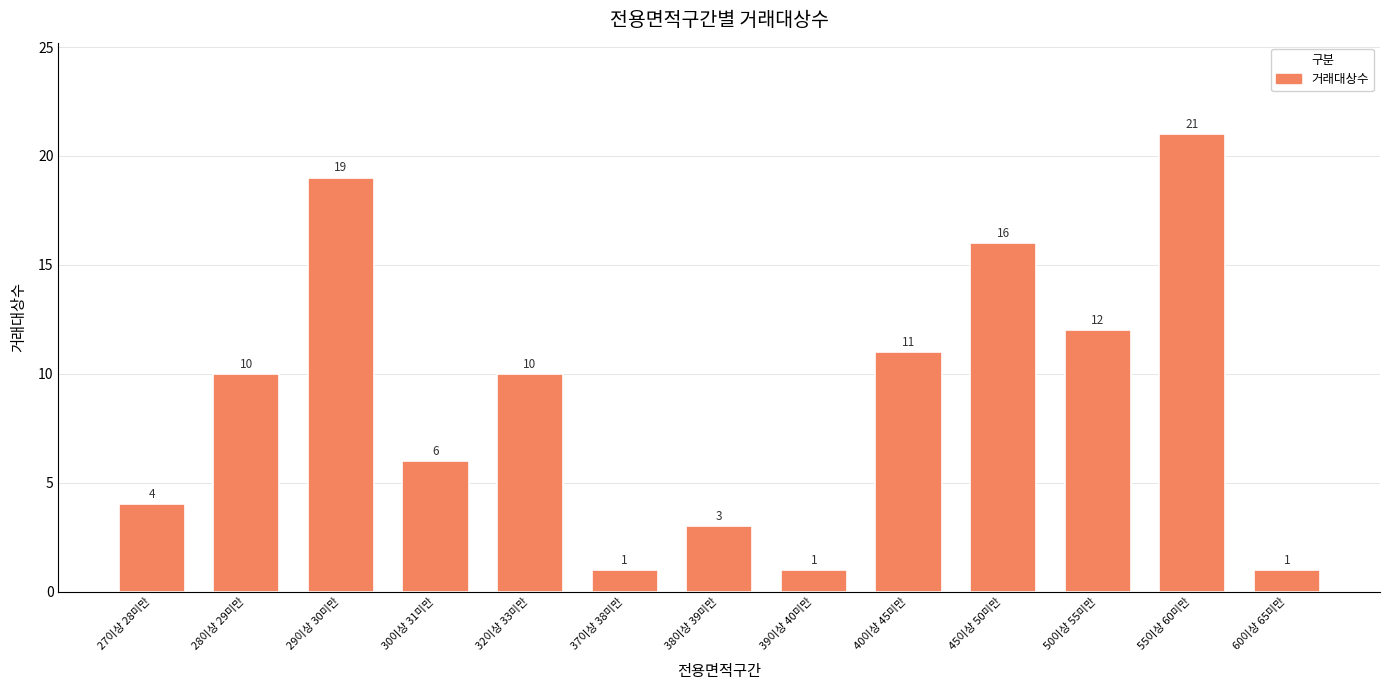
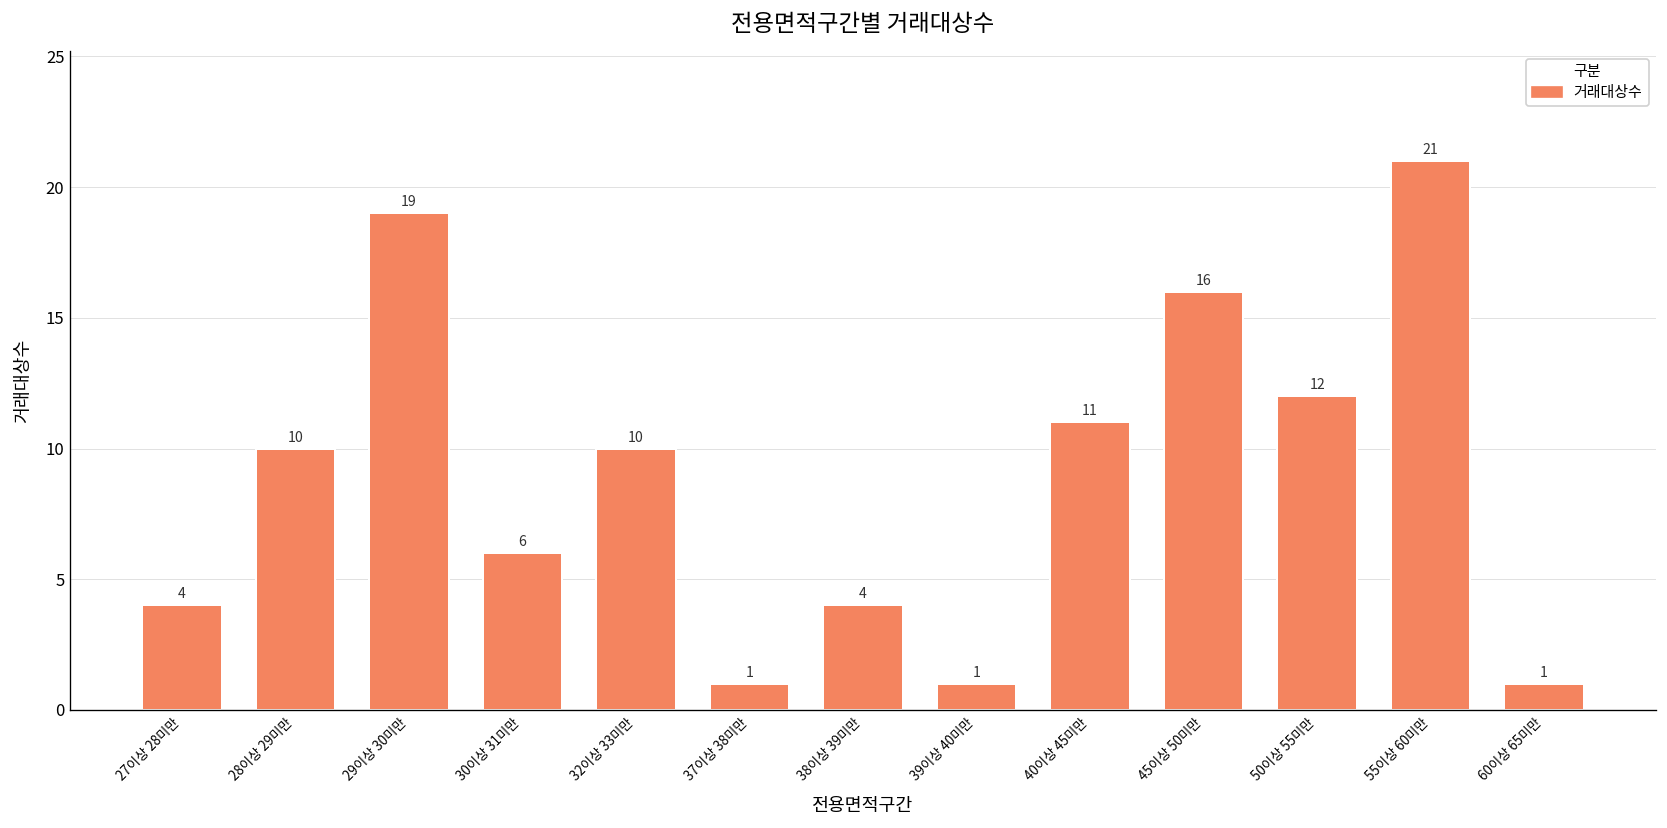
38이상 39미만: 3 -> 4
